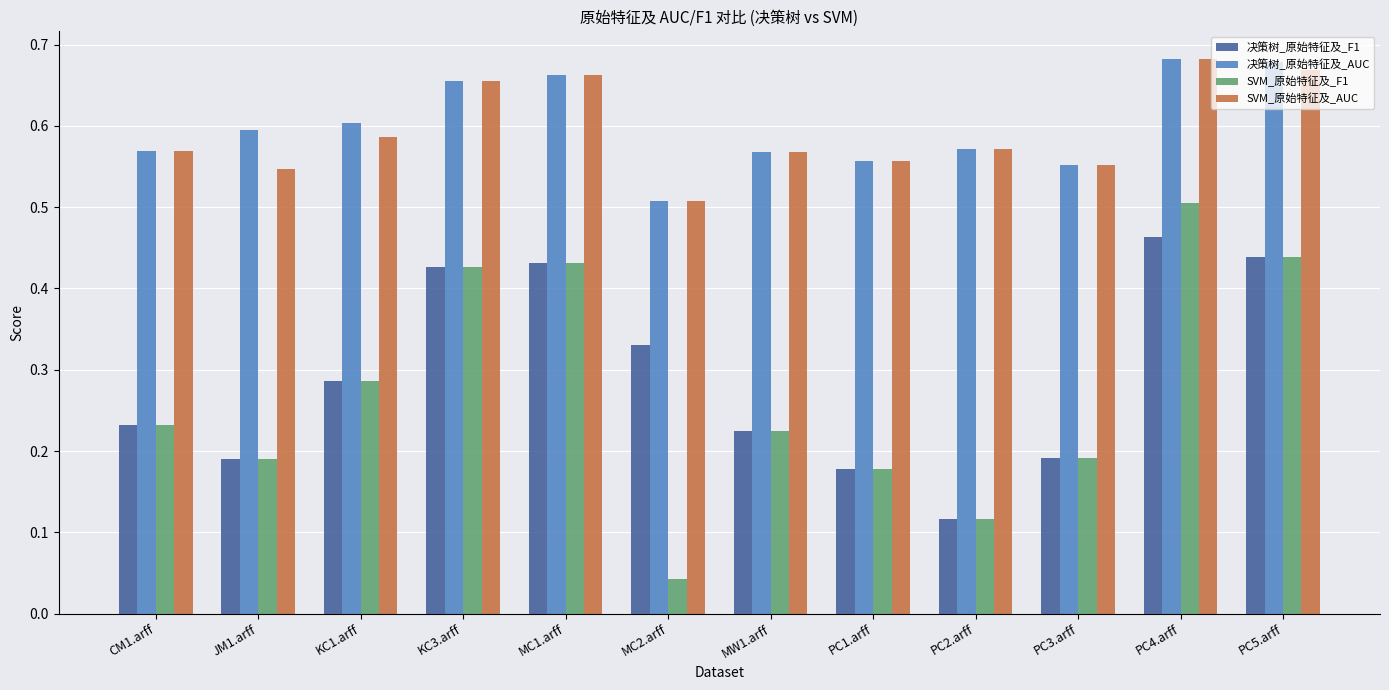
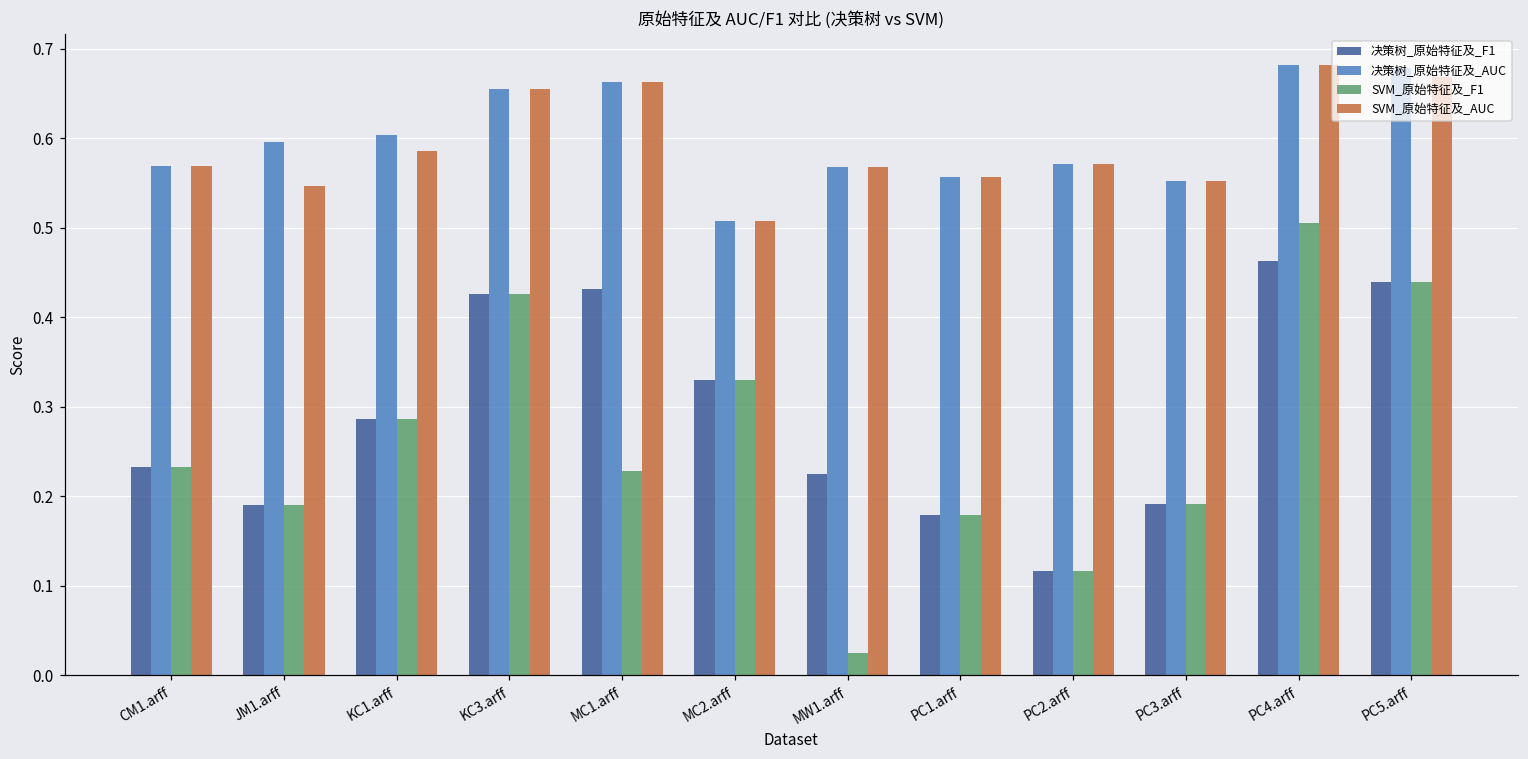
SVM_原始特征及_F1, MC1.arff: 0.43 -> 0.23
SVM_原始特征及_F1, MC2.arff: 0.04 -> 0.33
SVM_原始特征及_F1, MW1.arff: 0.23 -> 0.02
